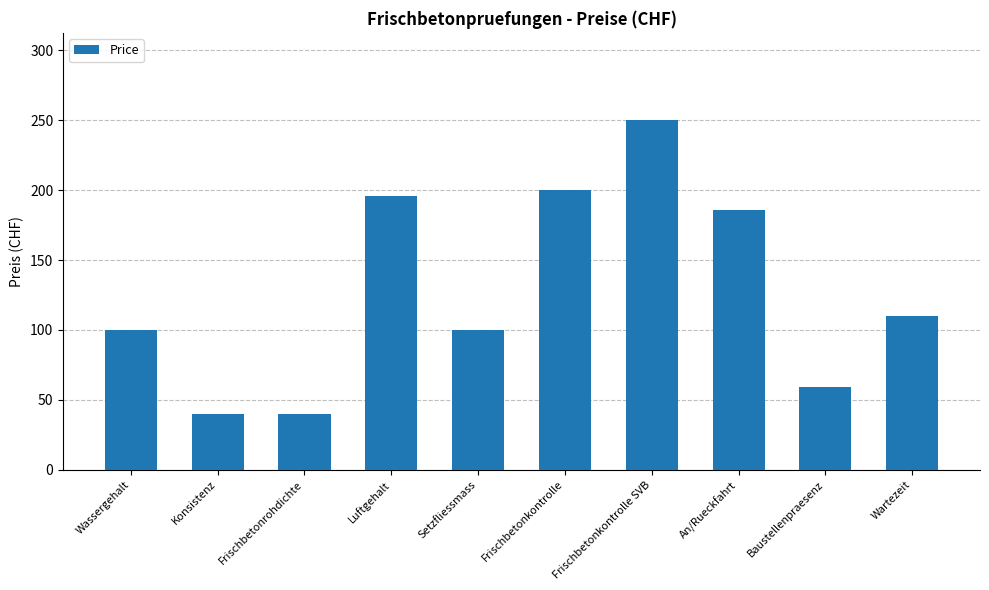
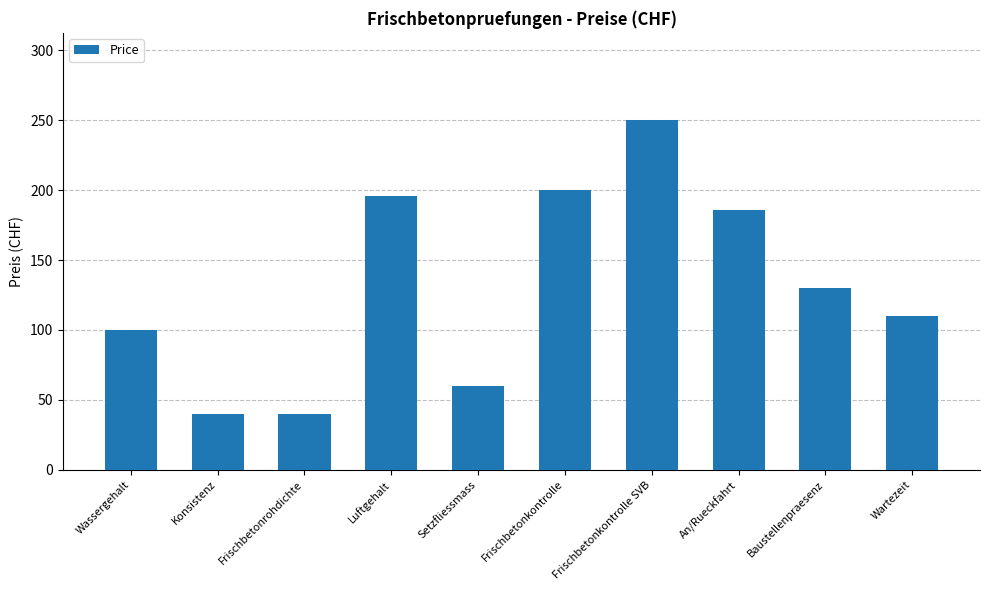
Setzfliessmass: 100 -> 60
Baustellenpraesenz: 59 -> 130
